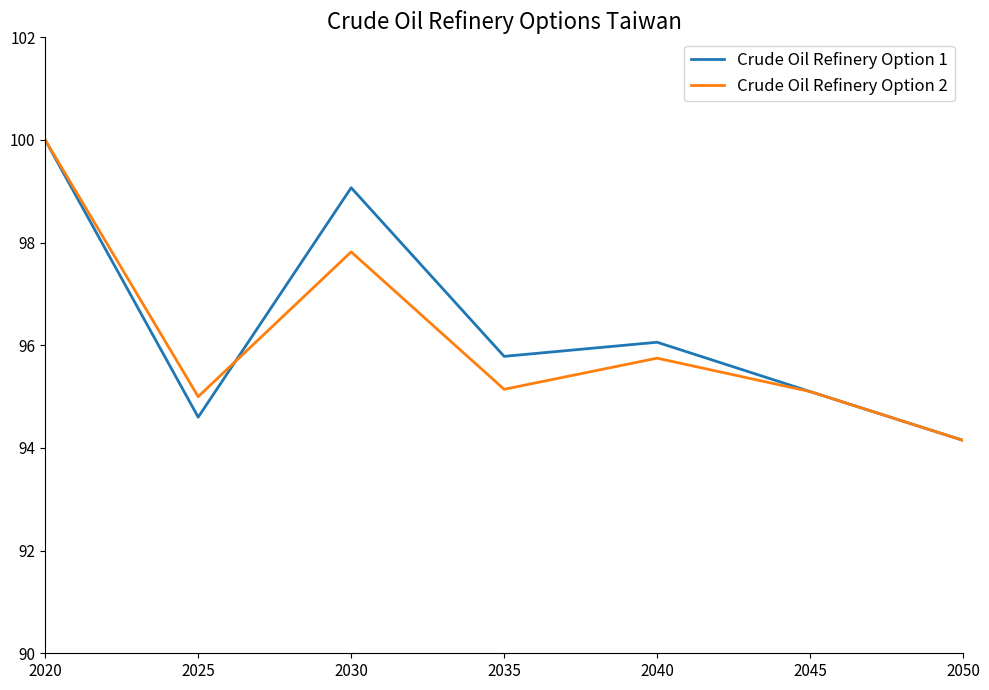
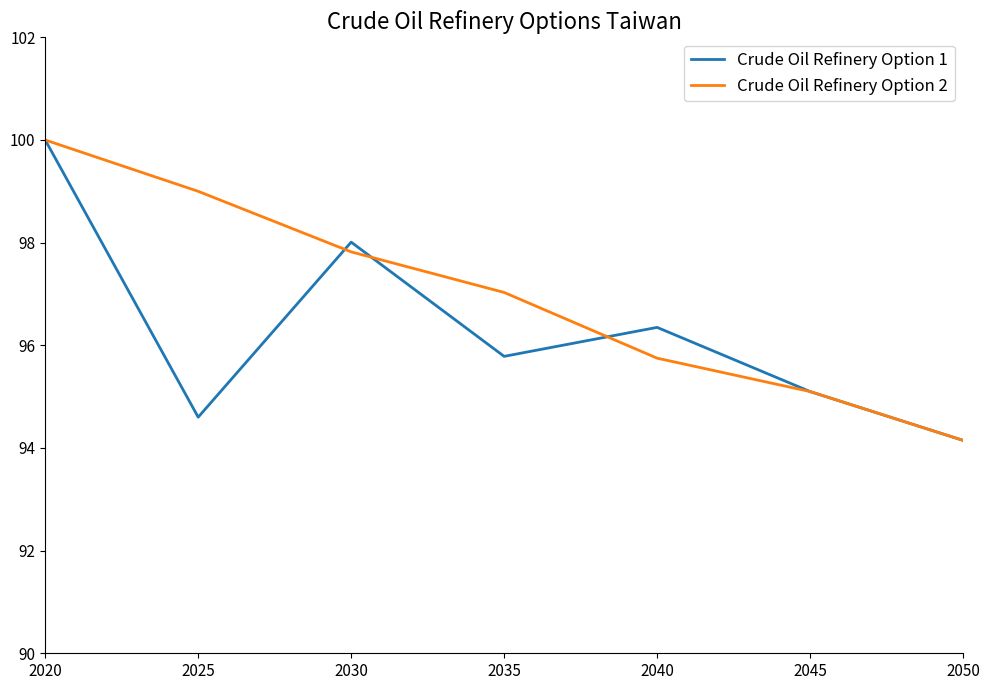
Crude Oil Refinery Option 2, 2025: 95 -> 99
Crude Oil Refinery Option 1, 2030: 99.1 -> 98.0
Crude Oil Refinery Option 2, 2035: 95.1 -> 97.0
Crude Oil Refinery Option 1, 2040: 96.1 -> 96.3
